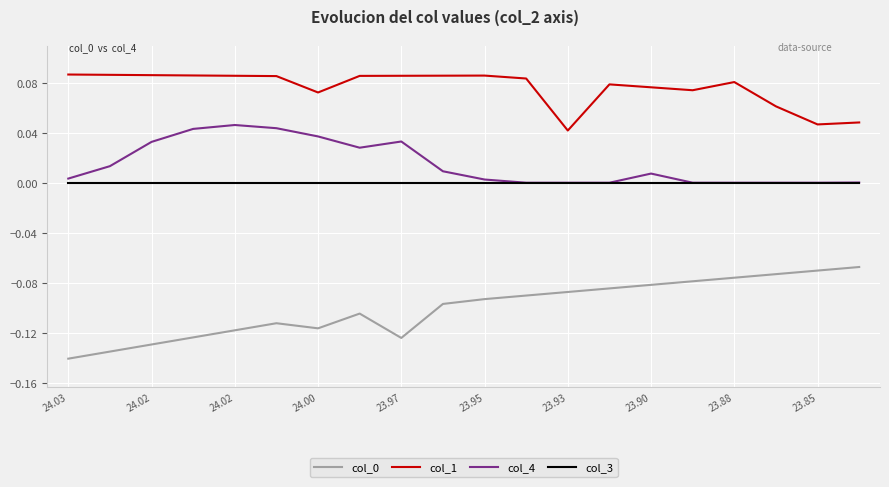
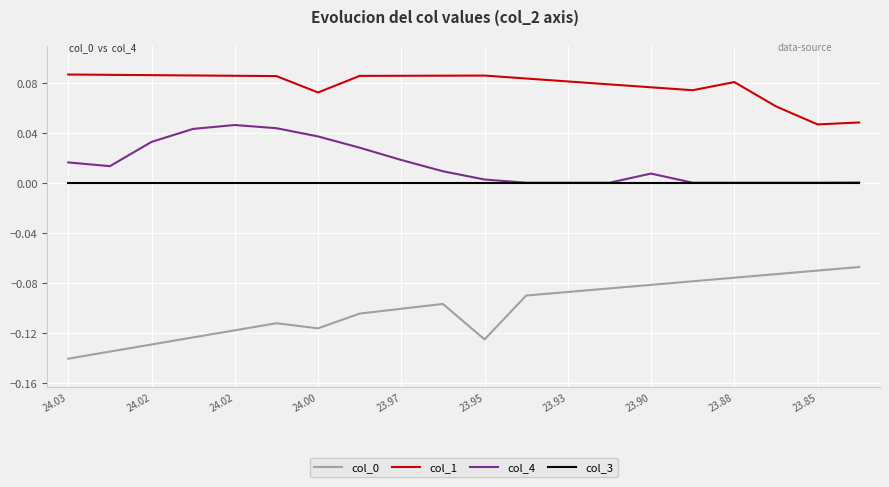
col_4, 24.03: 0.003 -> 0.016
col_0, 23.97: -0.124 -> -0.101
col_4, 23.97: 0.033 -> 0.018
col_0, 23.95: -0.093 -> -0.125
col_1, 23.93: 0.042 -> 0.081
